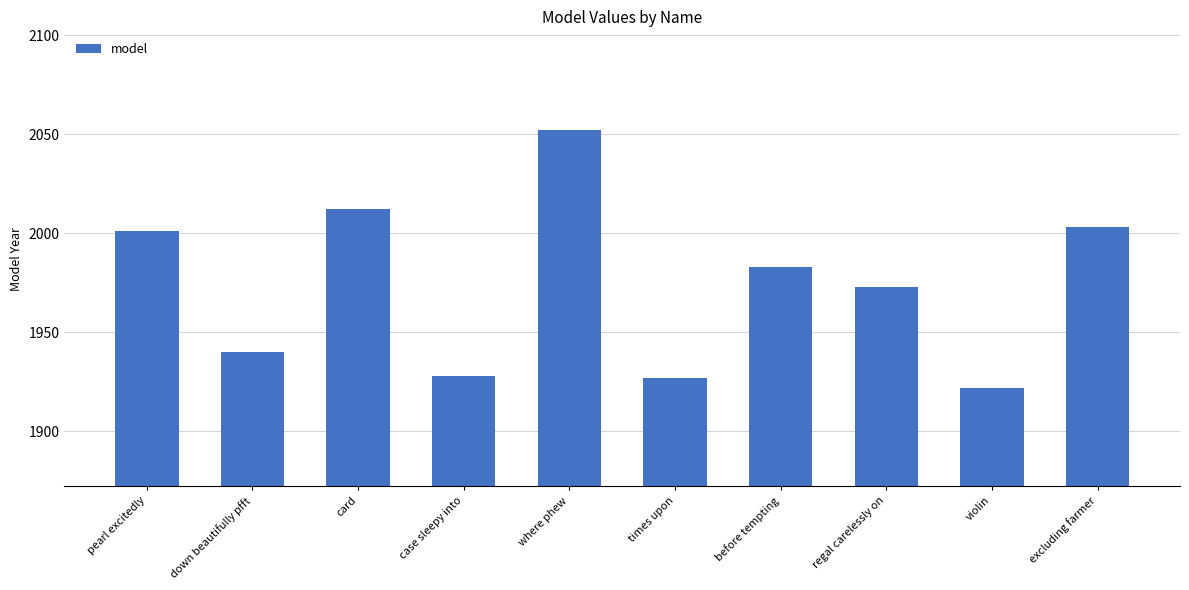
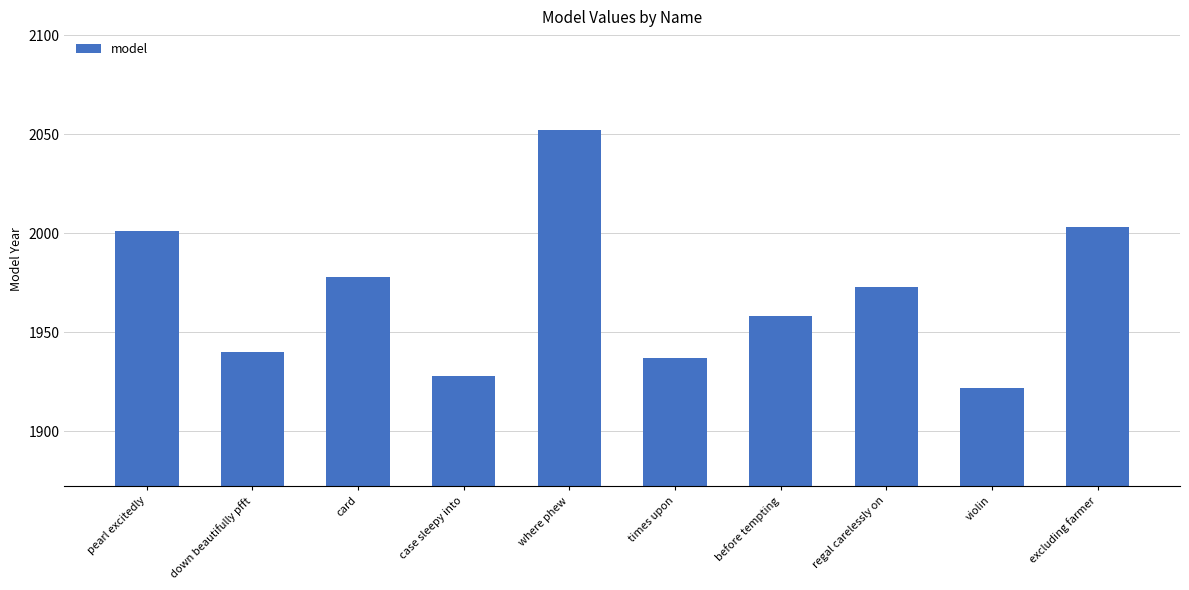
card: 2012 -> 1978
times upon: 1927 -> 1937
before tempting: 1983 -> 1958
